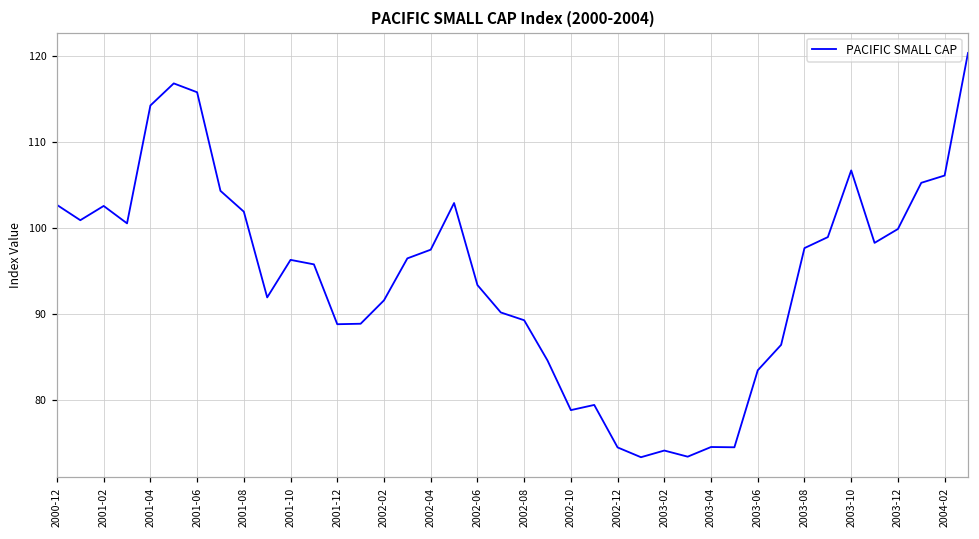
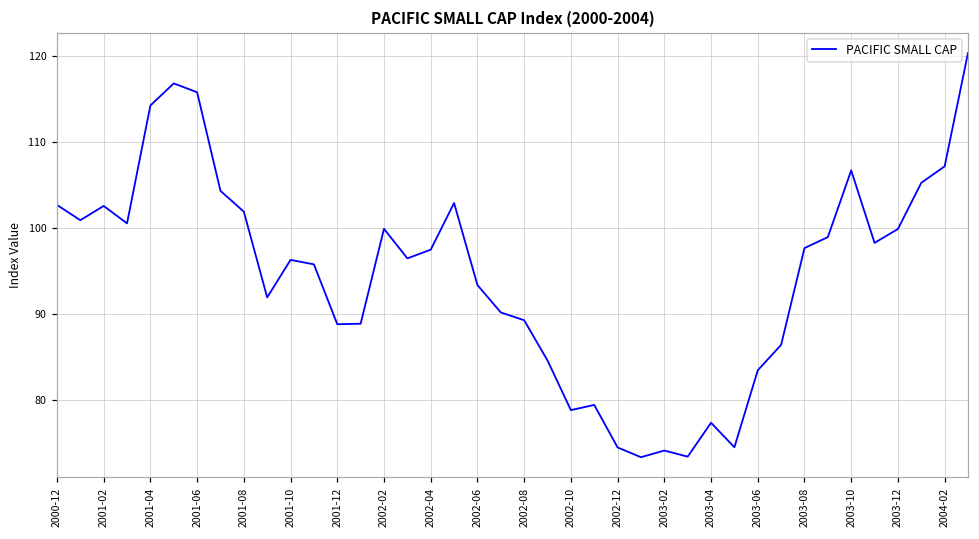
2002-02: 92 -> 100
2003-04: 75 -> 77
2004-02: 106 -> 107
